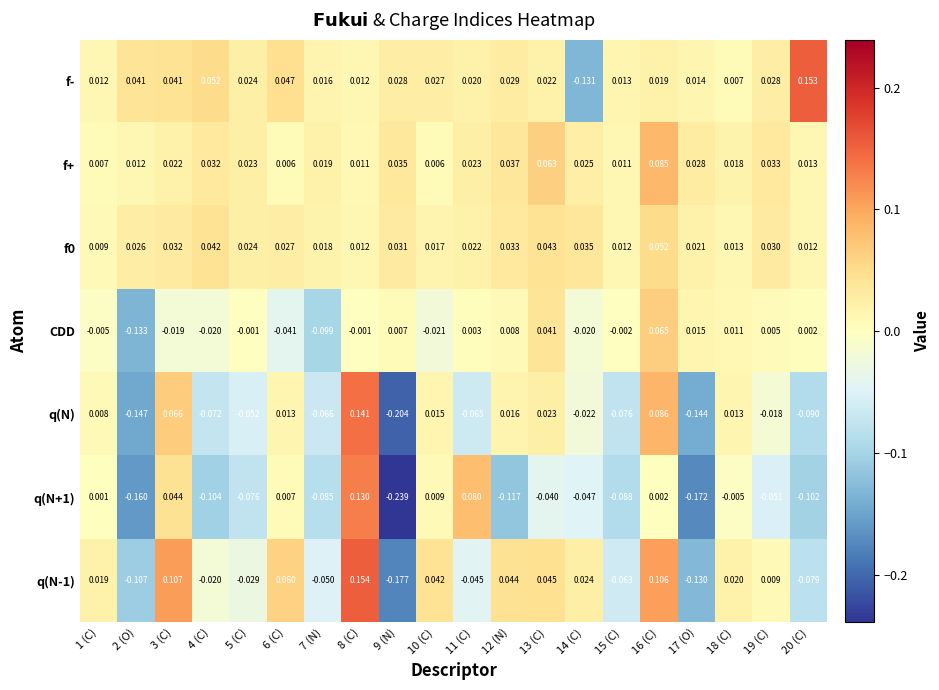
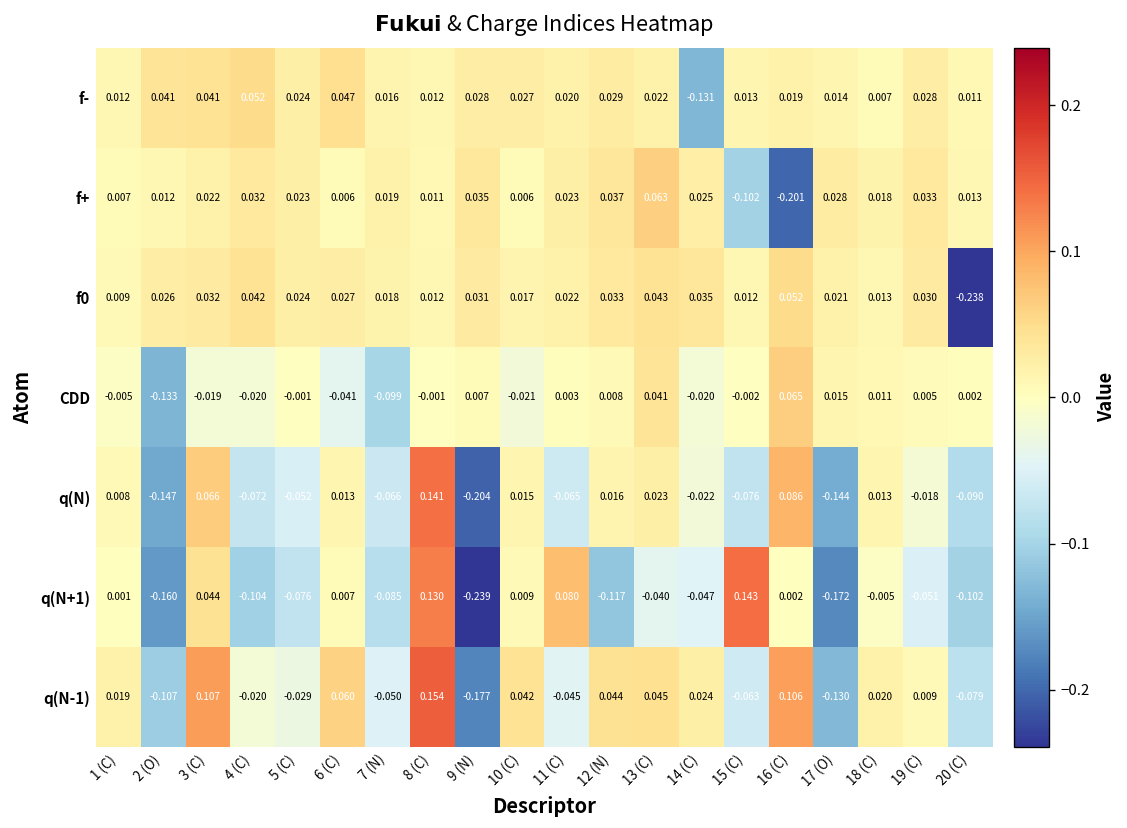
f-, 20 (C): 0.153 -> 0.011
f+, 15 (C): 0.011 -> -0.102
f+, 16 (C): 0.085 -> -0.201
f0, 20 (C): 0.012 -> -0.238
q(N+1), 15 (C): -0.088 -> 0.143
